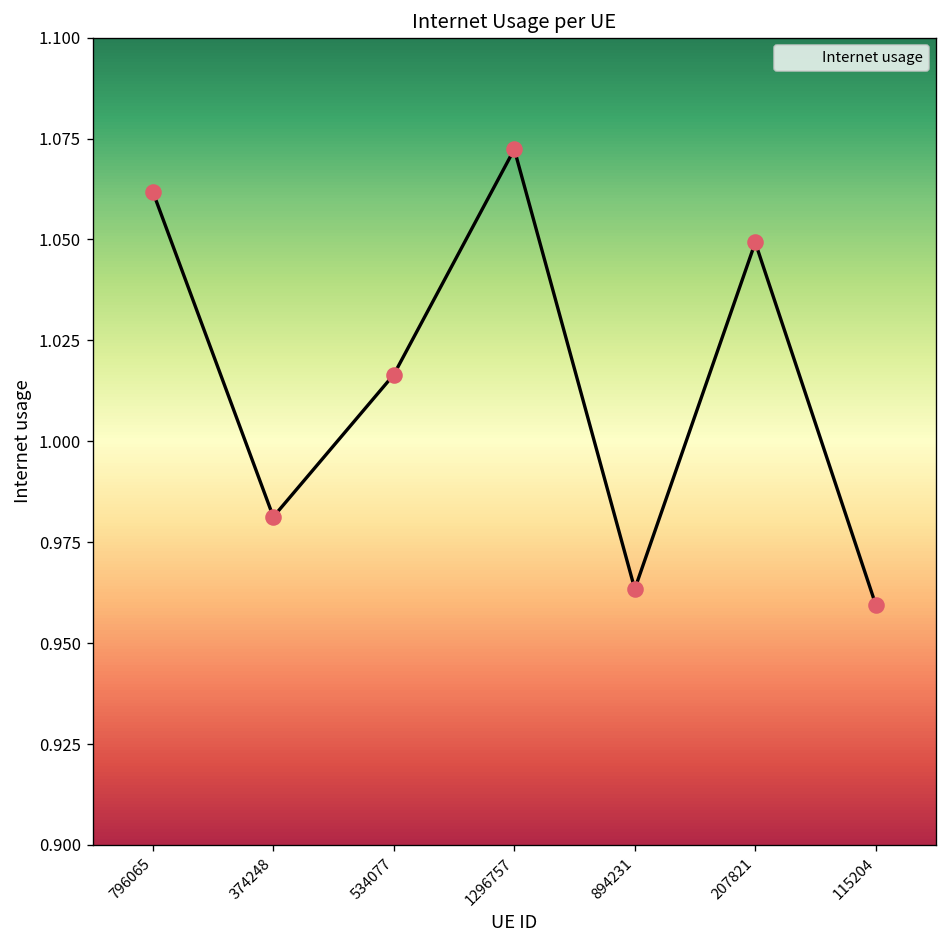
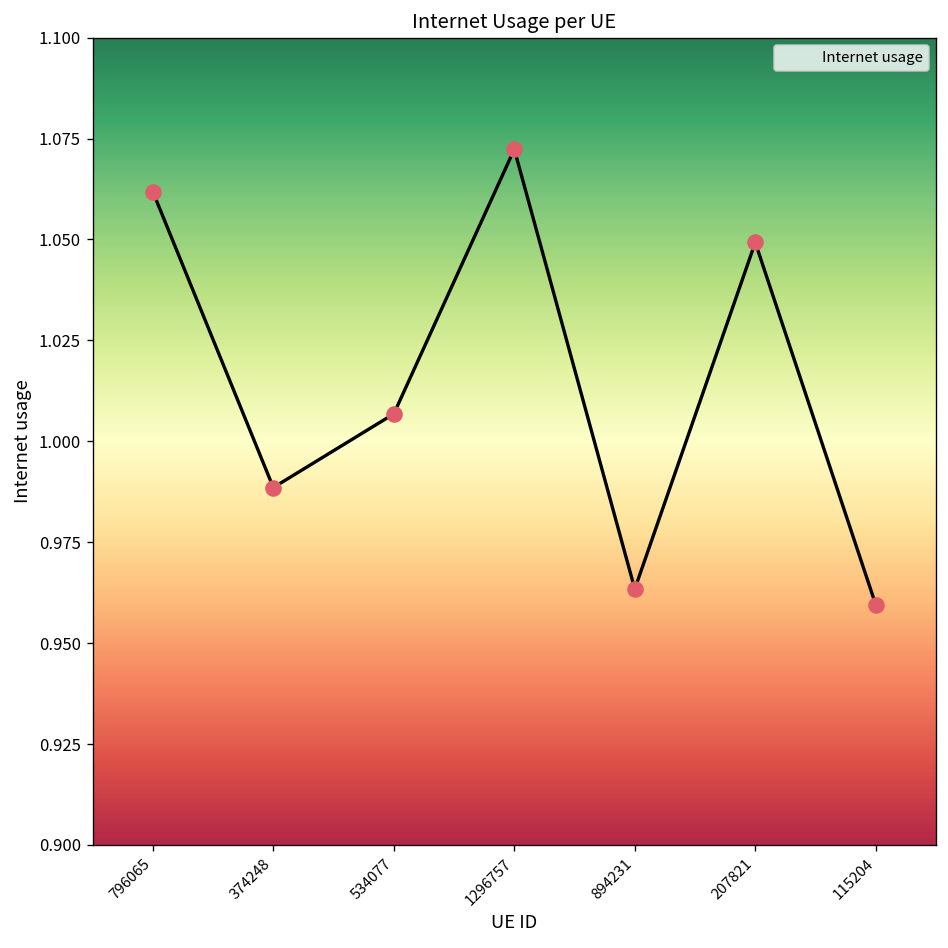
374248: 0.981 -> 0.989
534077: 1.017 -> 1.007
